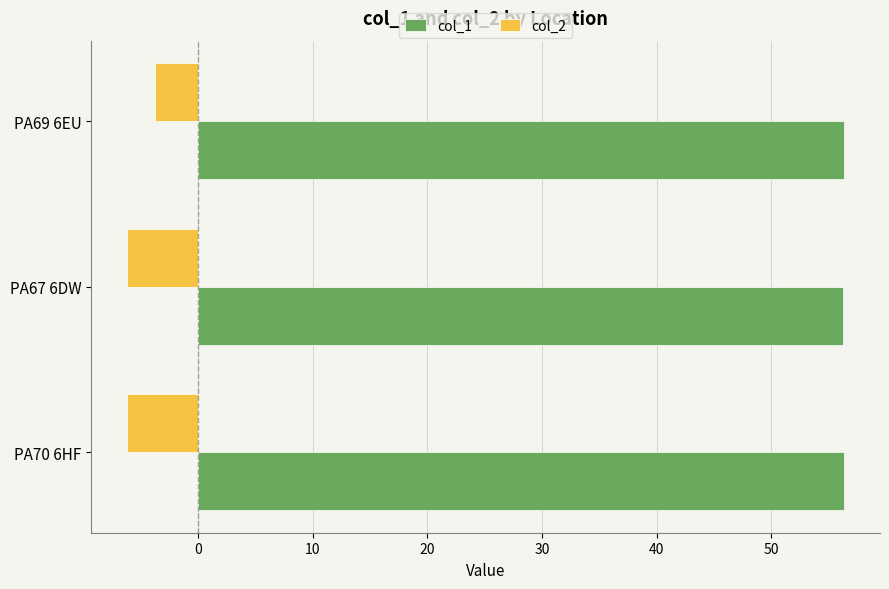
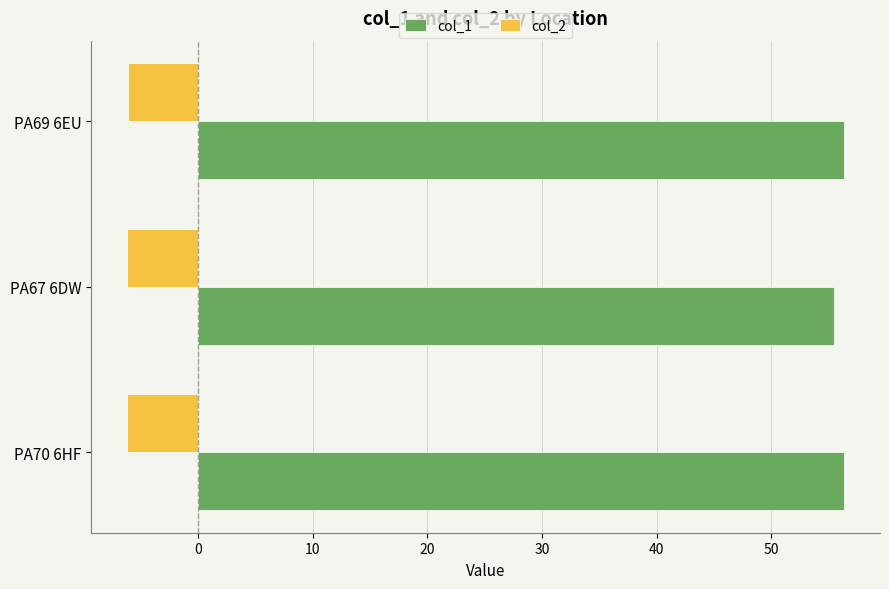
col_2, PA69 6EU: -3.8 -> -6.1
col_1, PA67 6DW: 56.3 -> 55.5
